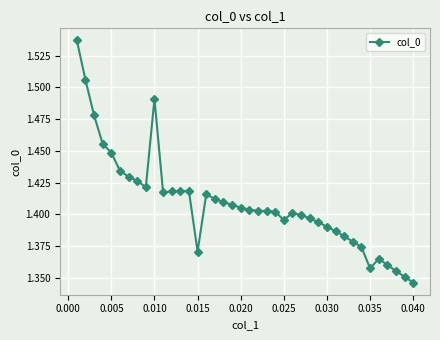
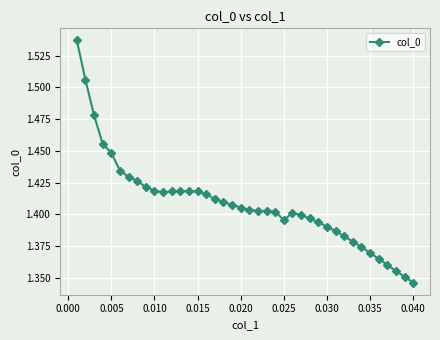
0.010: 1.491 -> 1.419
0.015: 1.371 -> 1.418
0.035: 1.358 -> 1.370
